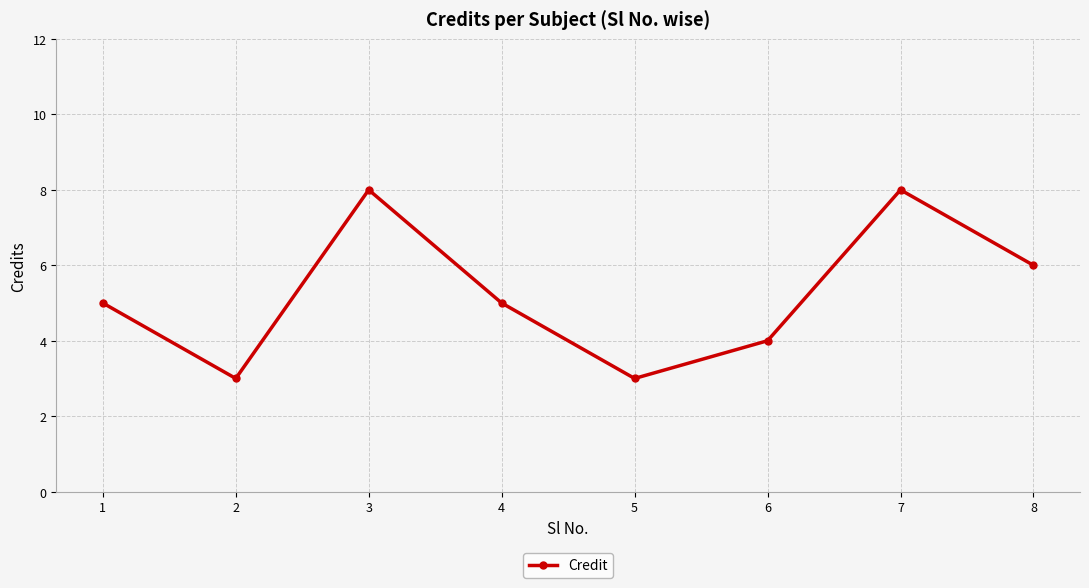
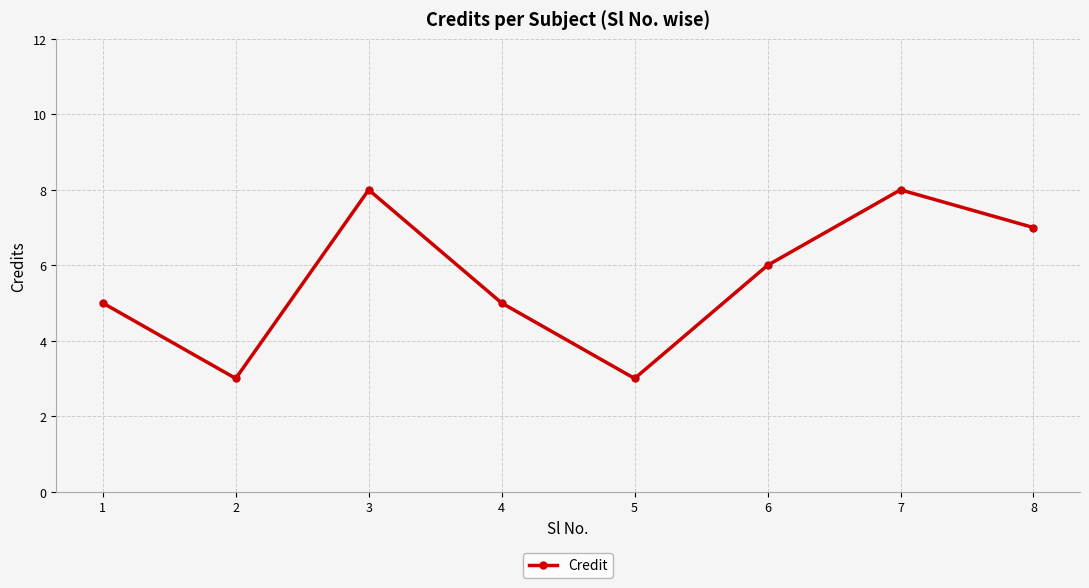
6: 4 -> 6
8: 6 -> 7
